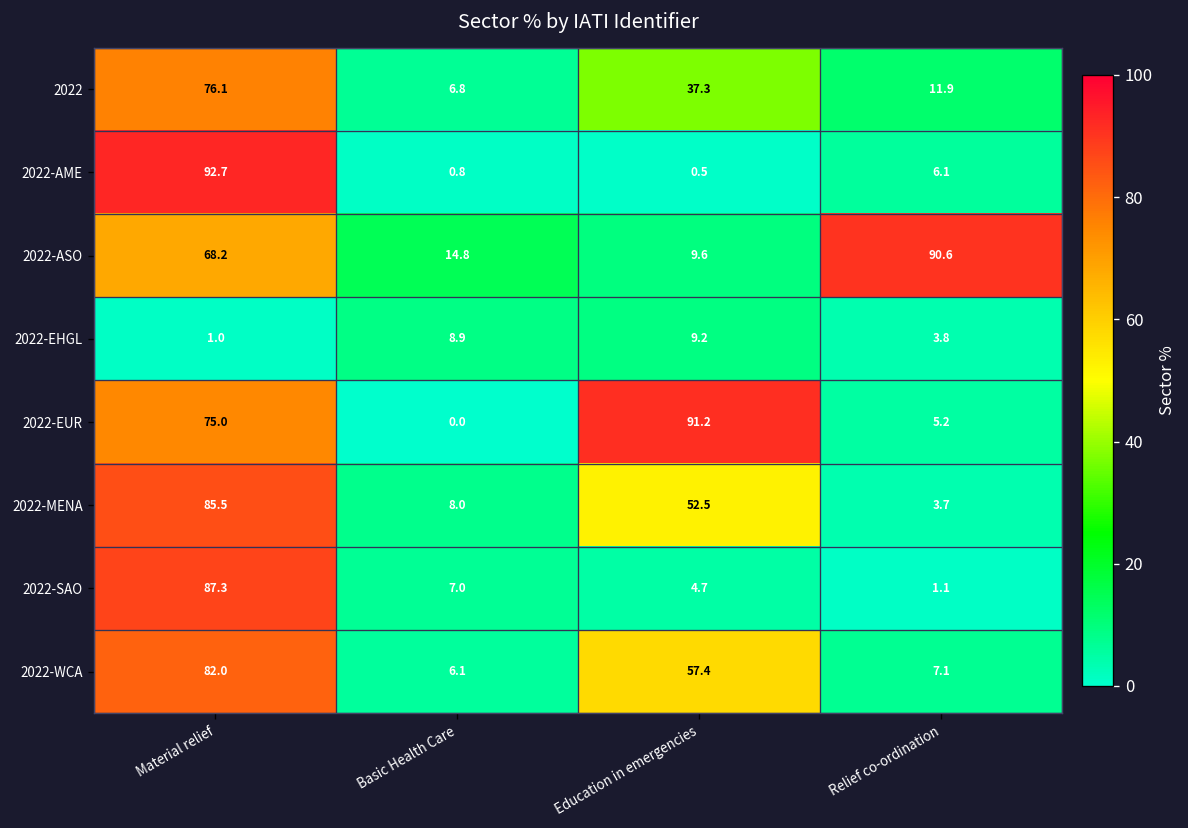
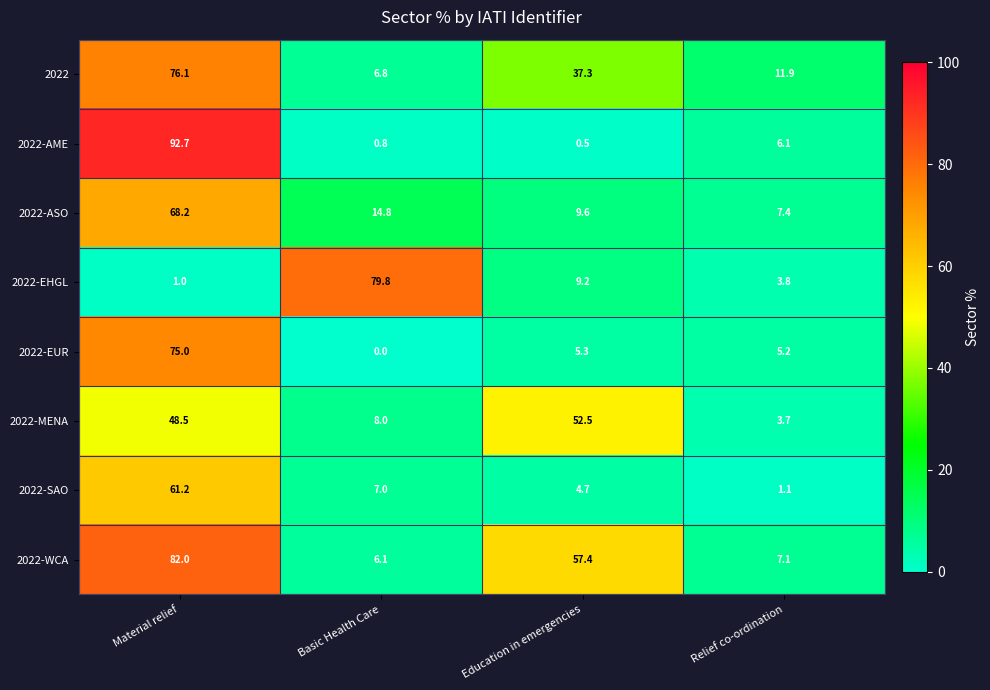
2022-ASO, Relief co-ordination: 90.6 -> 7.4
2022-EHGL, Basic Health Care: 8.9 -> 79.8
2022-EUR, Education in emergencies: 91.2 -> 5.3
2022-MENA, Material relief: 85.5 -> 48.5
2022-SAO, Material relief: 87.3 -> 61.2
